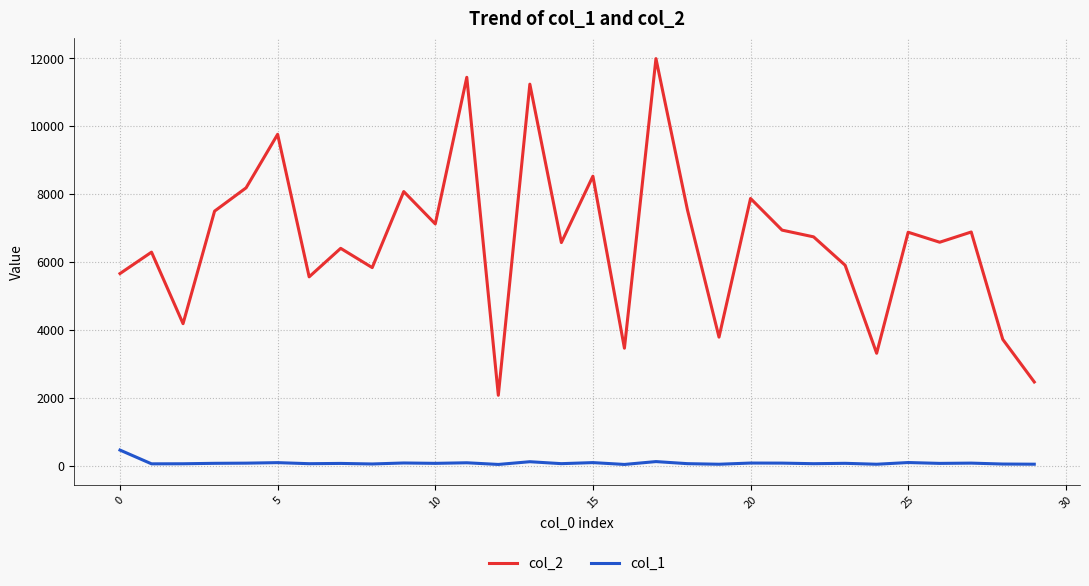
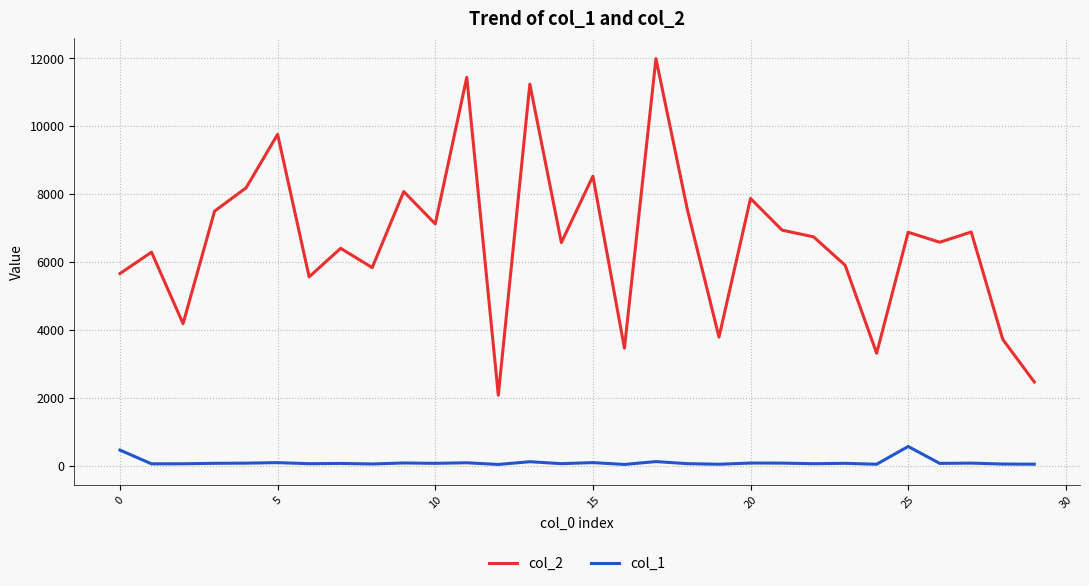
col_1, 25: 100 -> 600
